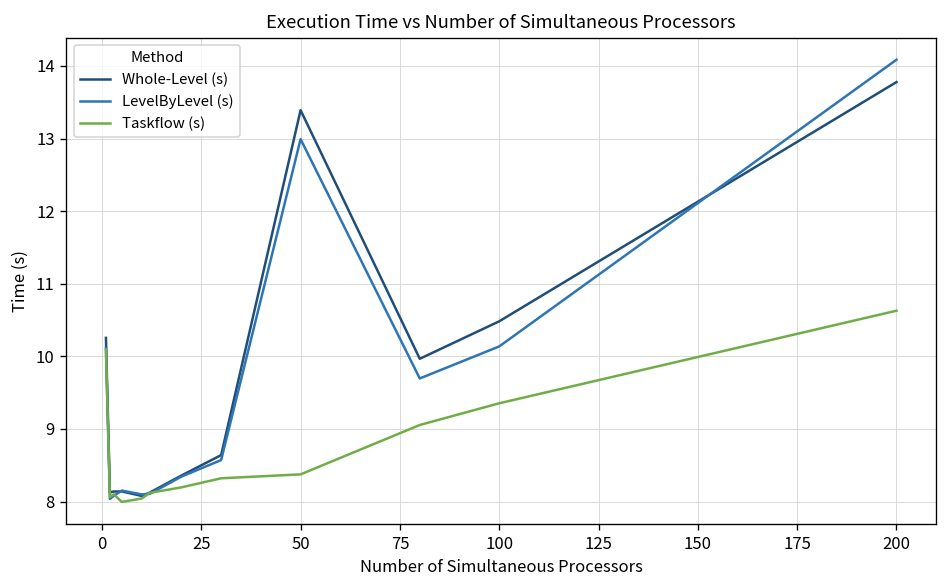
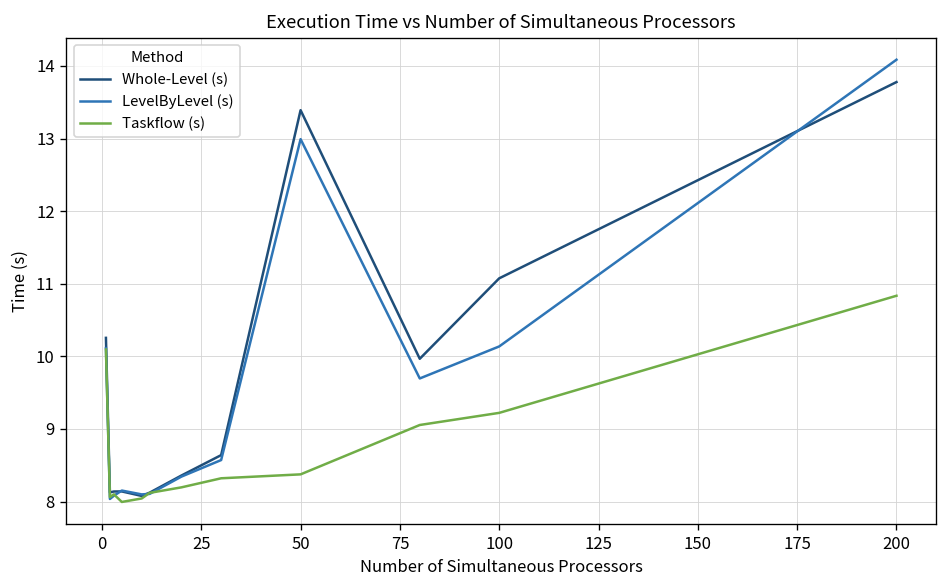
Whole-Level (s), 100: 10.5 -> 11.1
Taskflow (s), 100: 9.4 -> 9.2
Taskflow (s), 200: 10.6 -> 10.8
